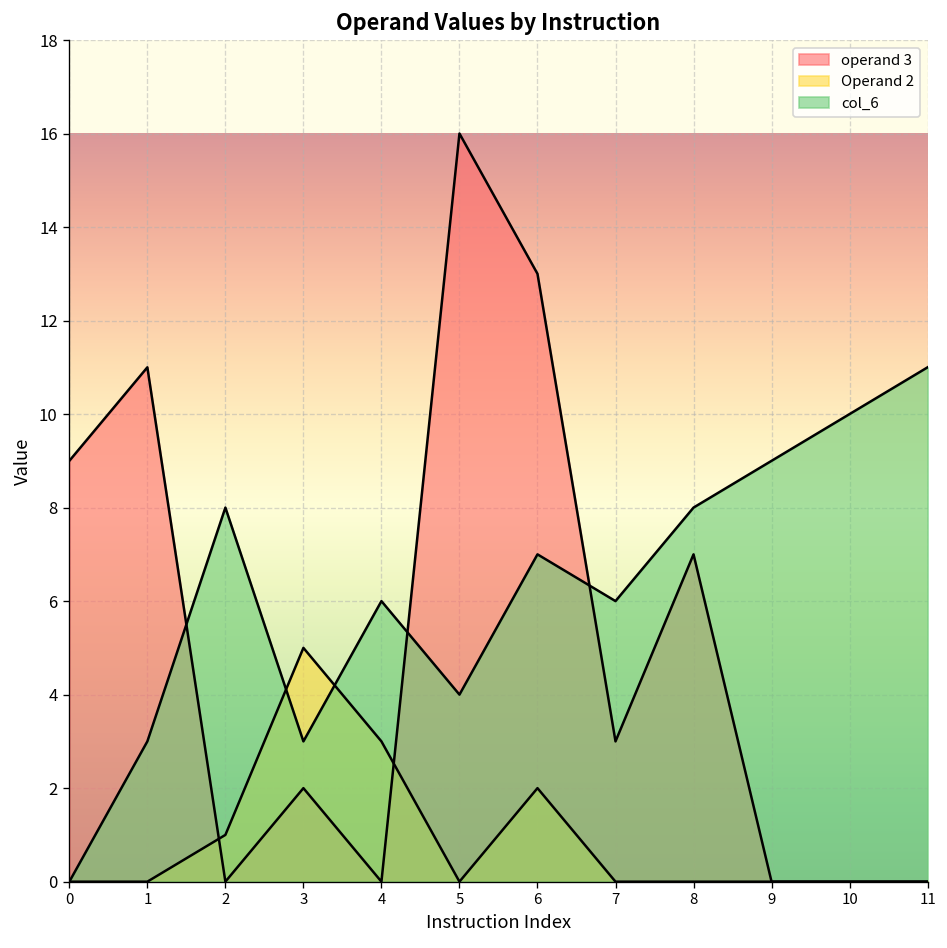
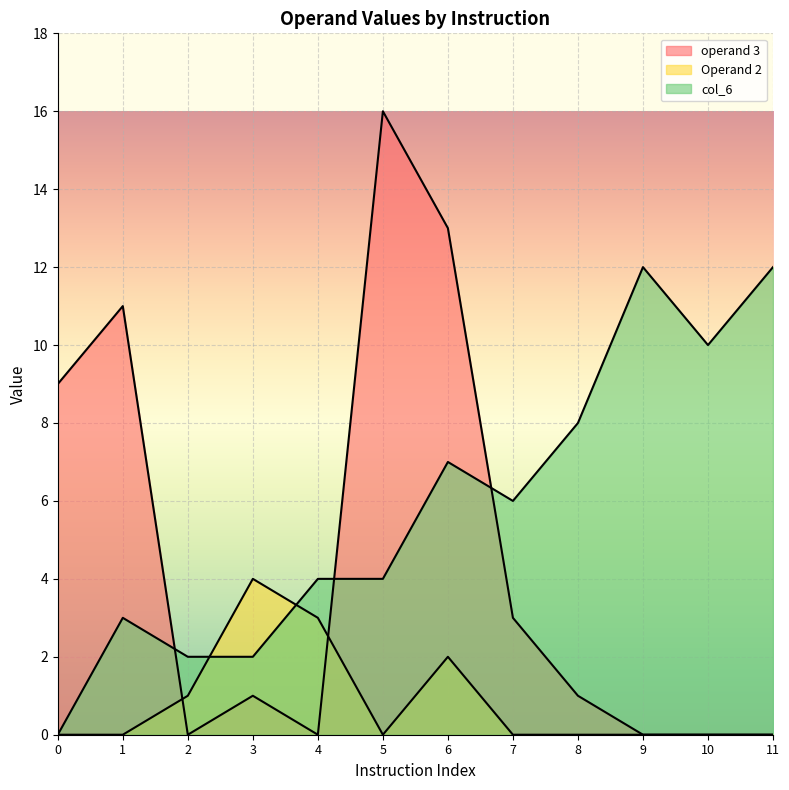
col_6, 2: 8 -> 2
operand 3, 3: 2 -> 1
Operand 2, 3: 5 -> 4
col_6, 3: 3 -> 2
col_6, 4: 6 -> 4
operand 3, 8: 7 -> 1
col_6, 9: 9 -> 12
col_6, 11: 11 -> 12
